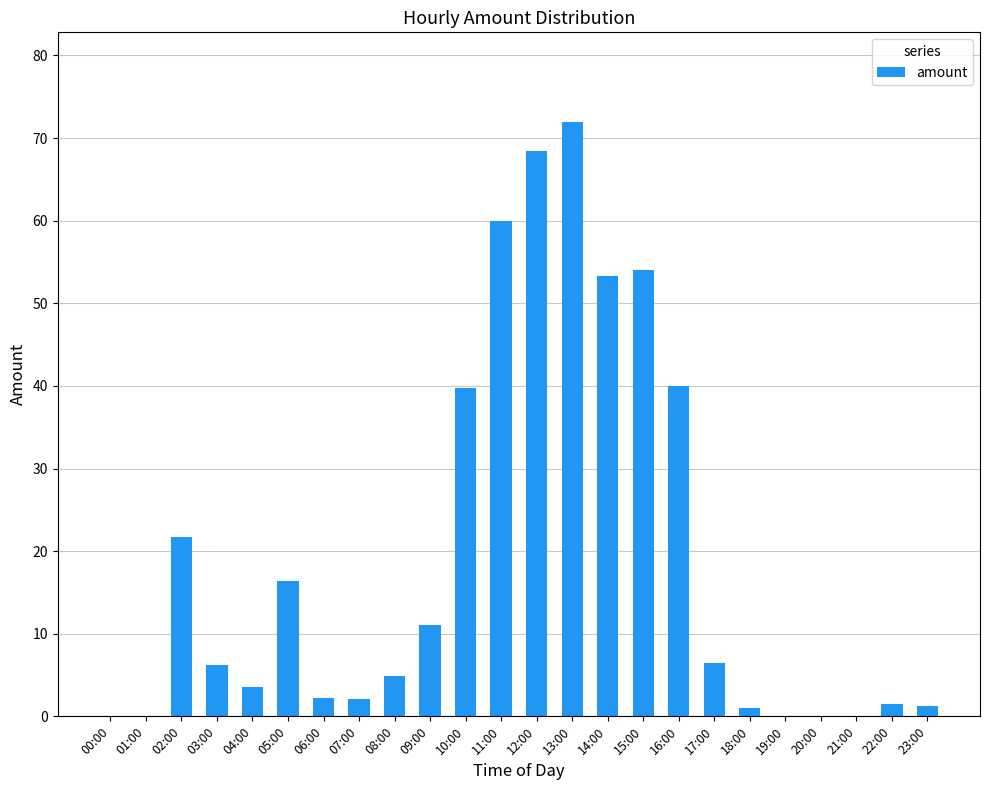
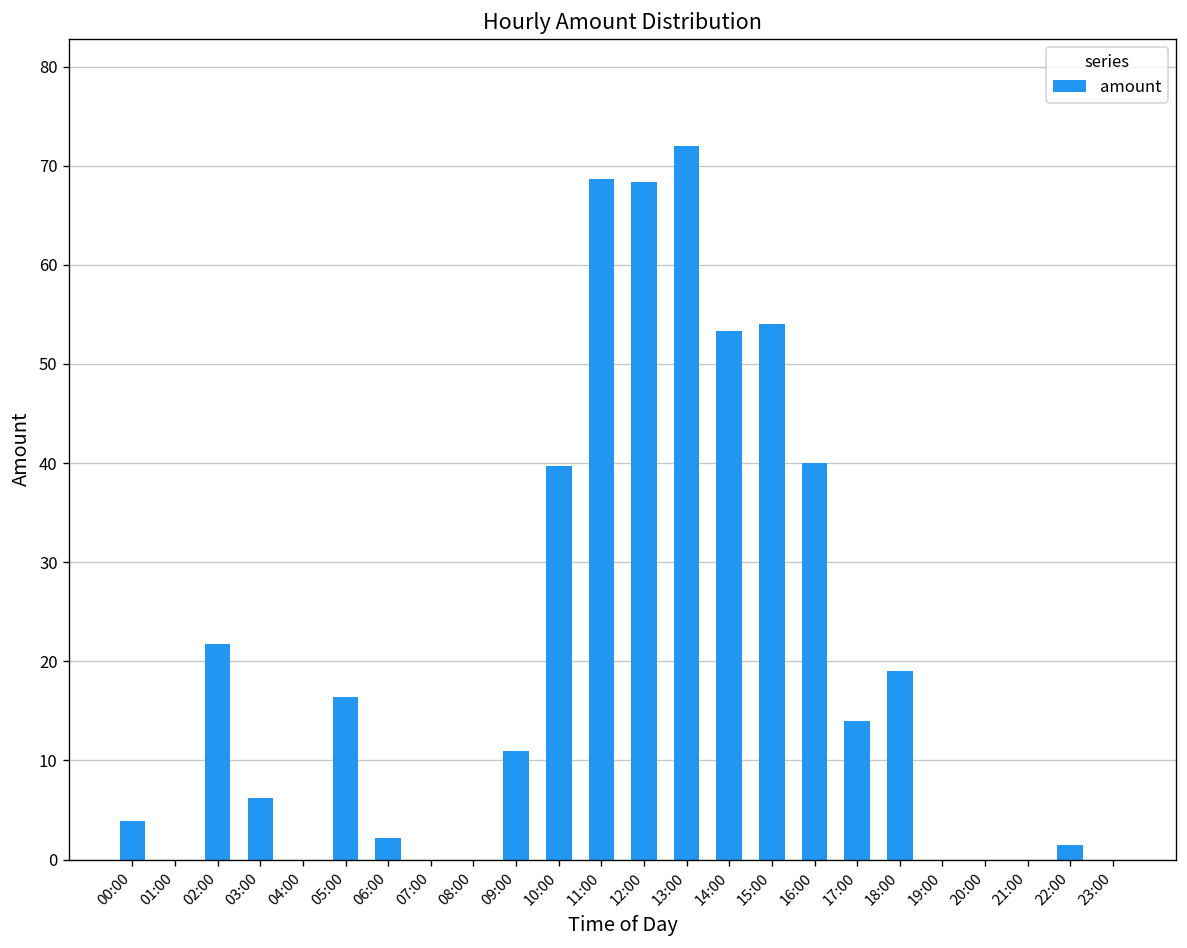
00:00: 0 -> 4
04:00: 4 -> 0
07:00: 2 -> 0
08:00: 5 -> 0
11:00: 60 -> 69
17:00: 6 -> 14
18:00: 1 -> 19
23:00: 1 -> 0
